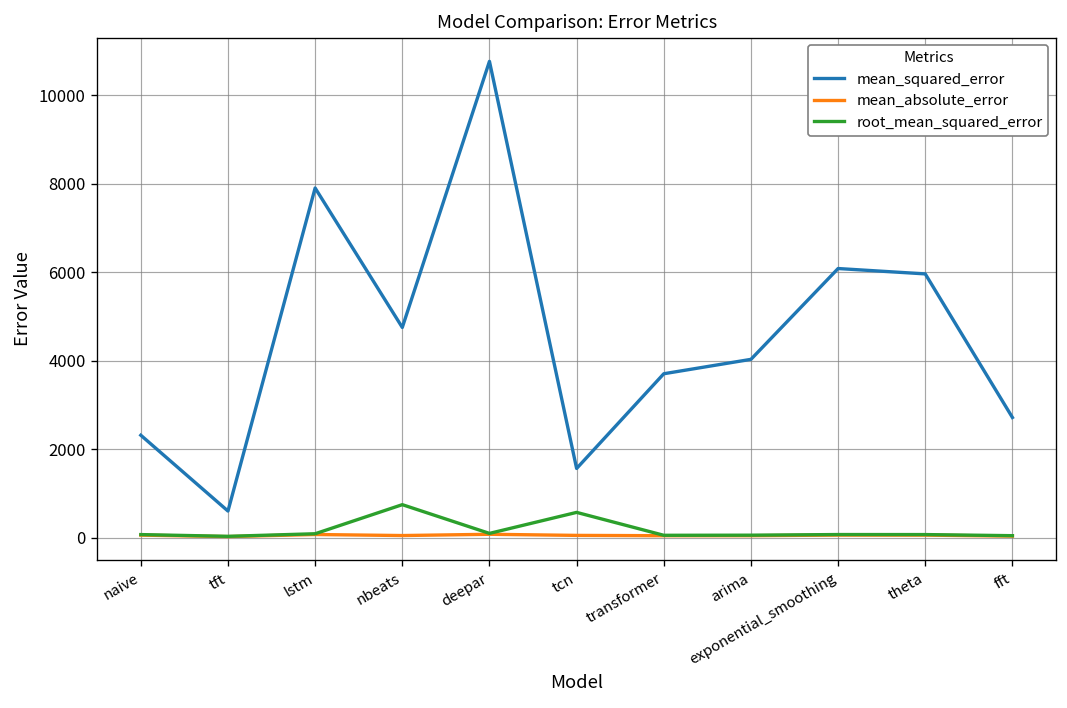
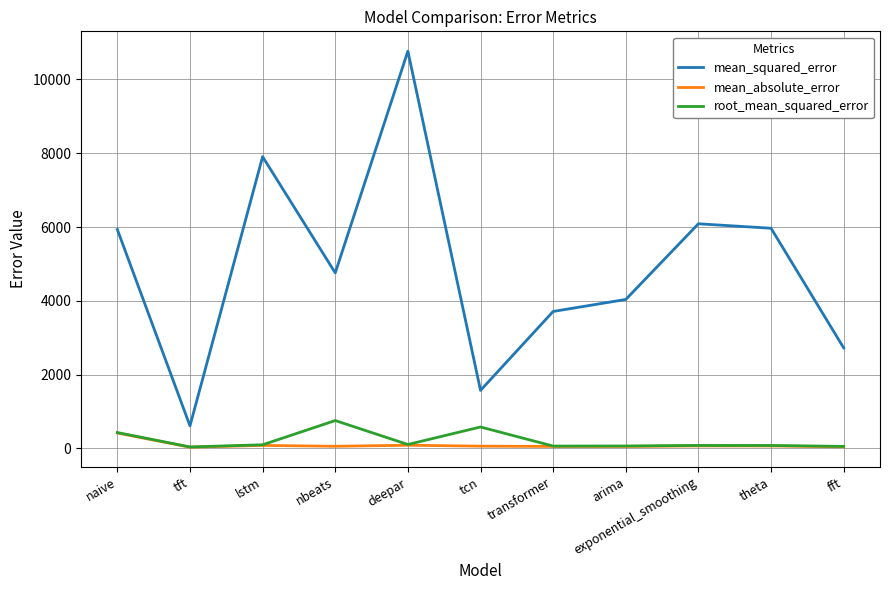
mean_squared_error, naive: 2300 -> 5900
mean_absolute_error, naive: 100 -> 400
root_mean_squared_error, naive: 100 -> 400
